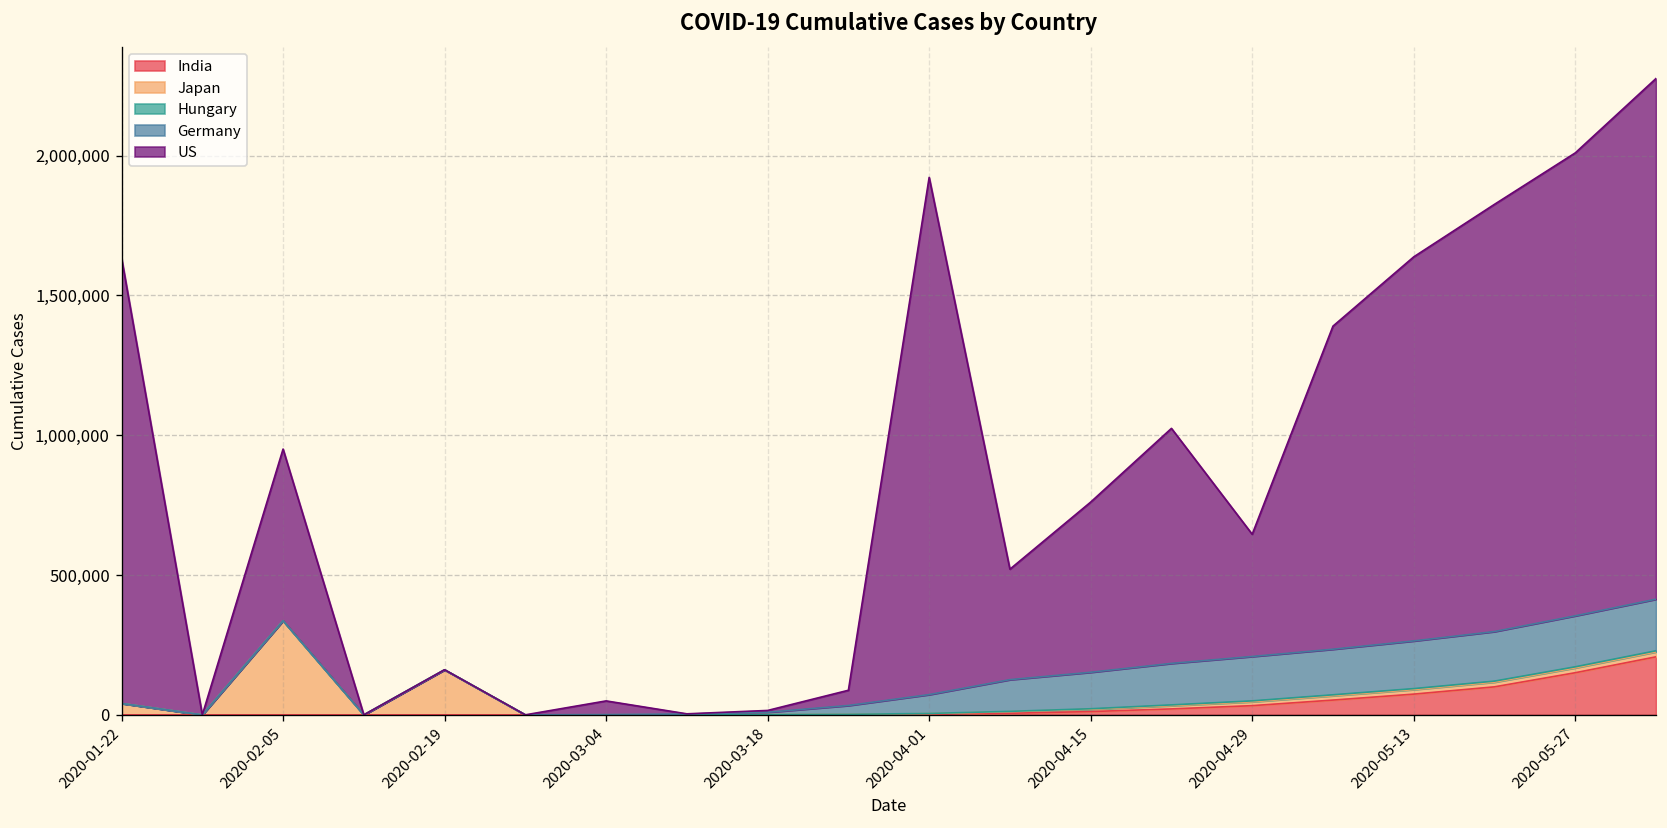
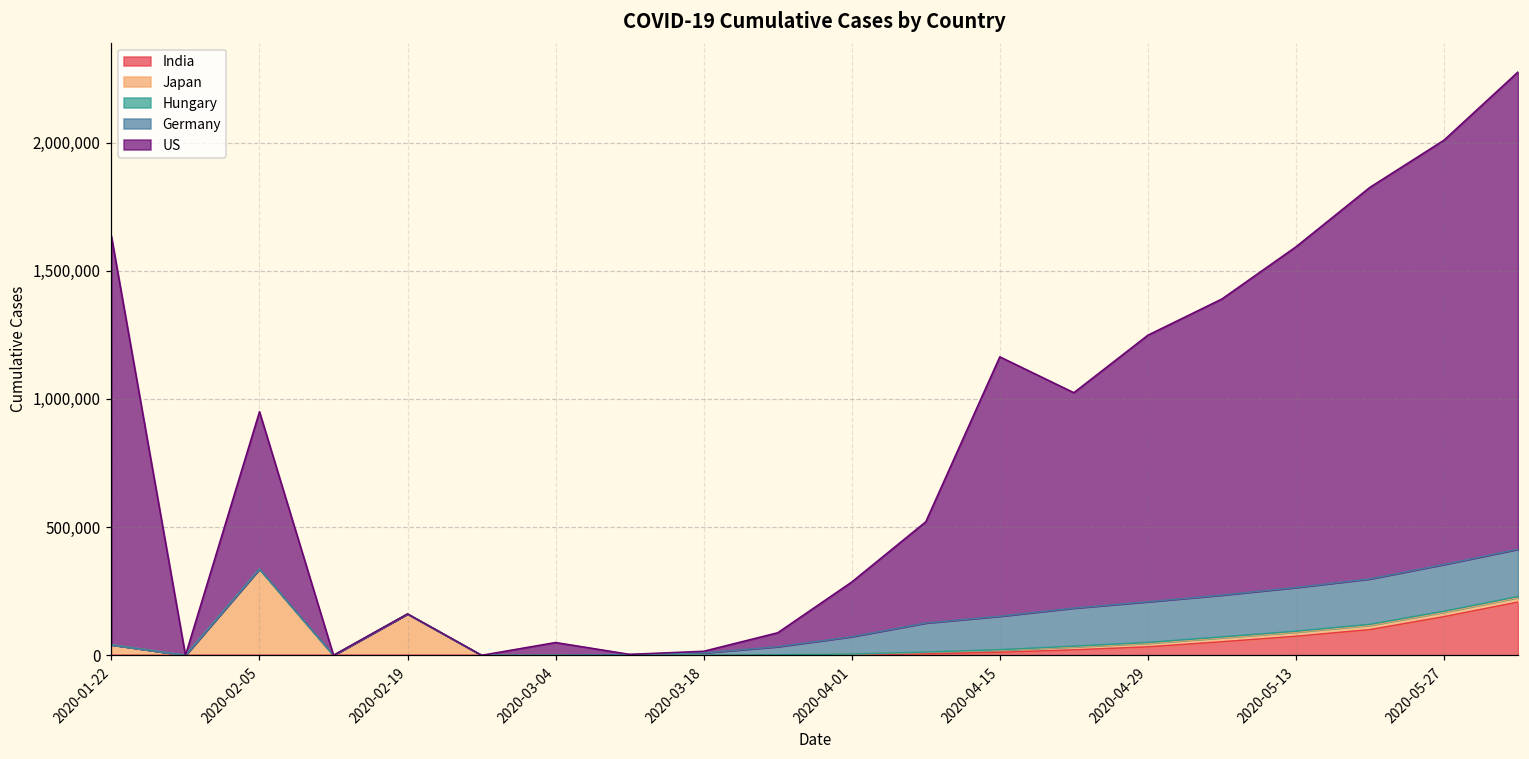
US, 2020-04-01: 1,850,000 -> 210,000
US, 2020-04-15: 610,000 -> 1,010,000
US, 2020-04-29: 440,000 -> 1,040,000
US, 2020-05-13: 1,370,000 -> 1,330,000
